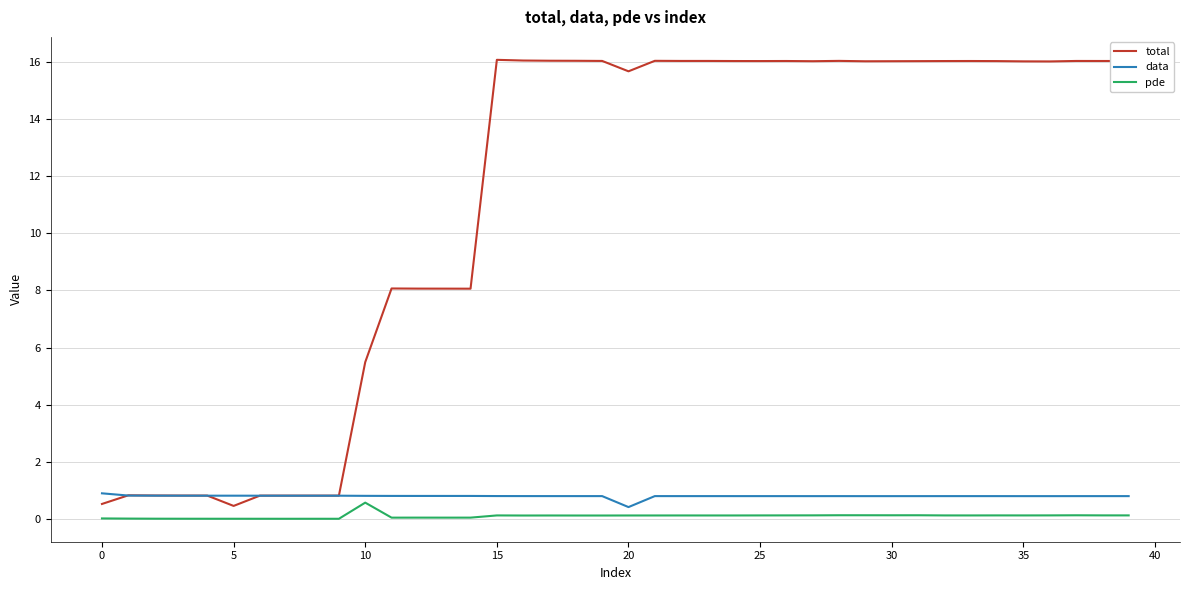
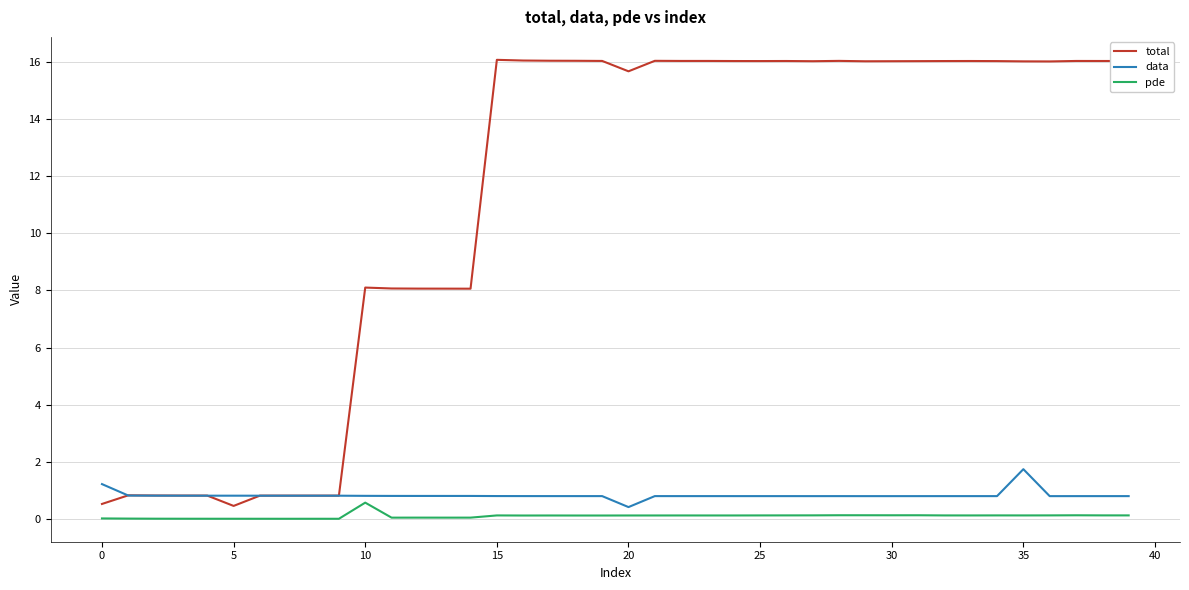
data, 0: 0.9 -> 1.2
total, 10: 5.5 -> 8.1
data, 35: 0.8 -> 1.7
